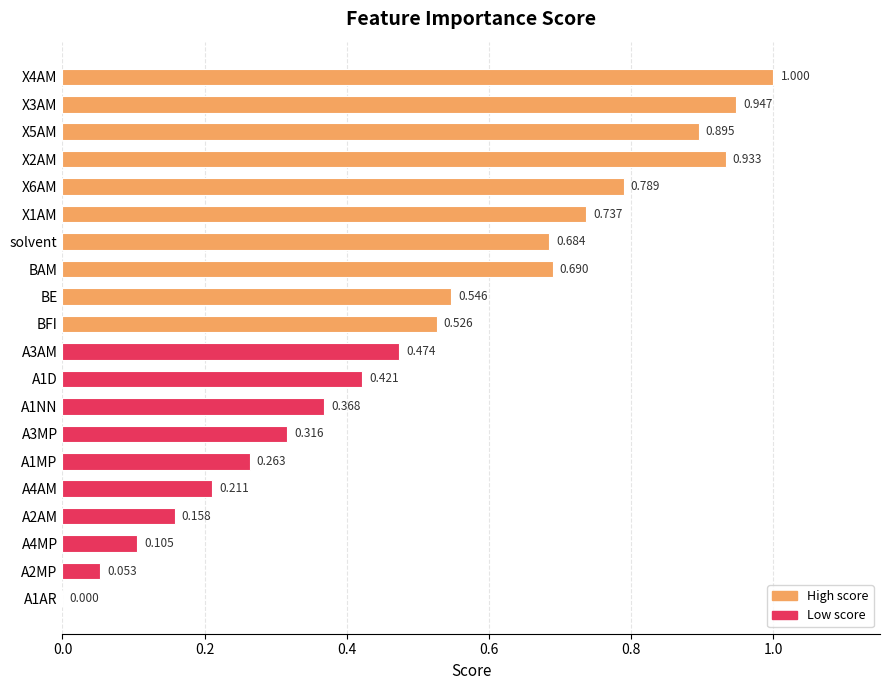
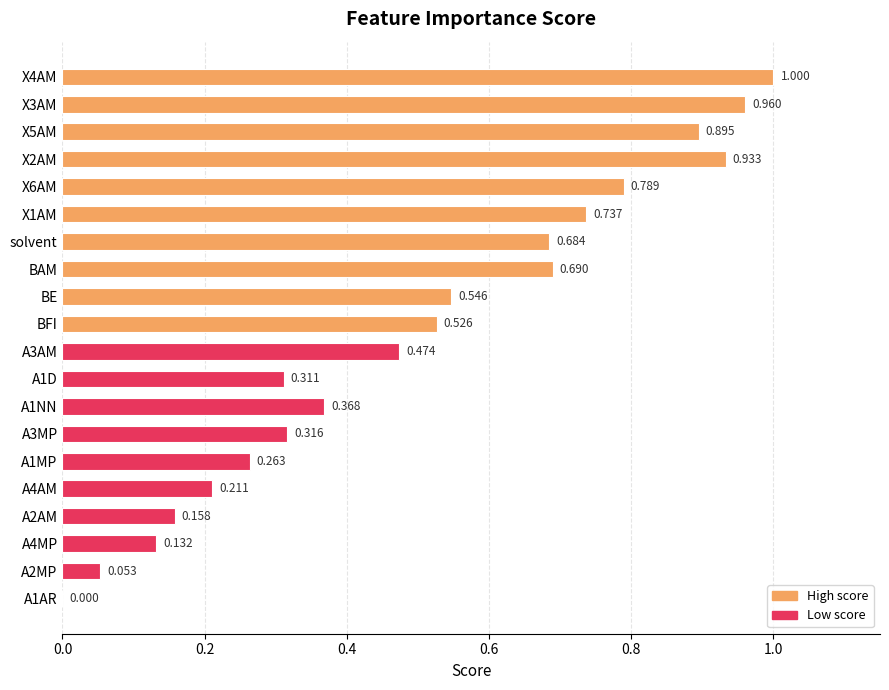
X3AM: 0.947 -> 0.960
A1D: 0.421 -> 0.311
A4MP: 0.105 -> 0.132
